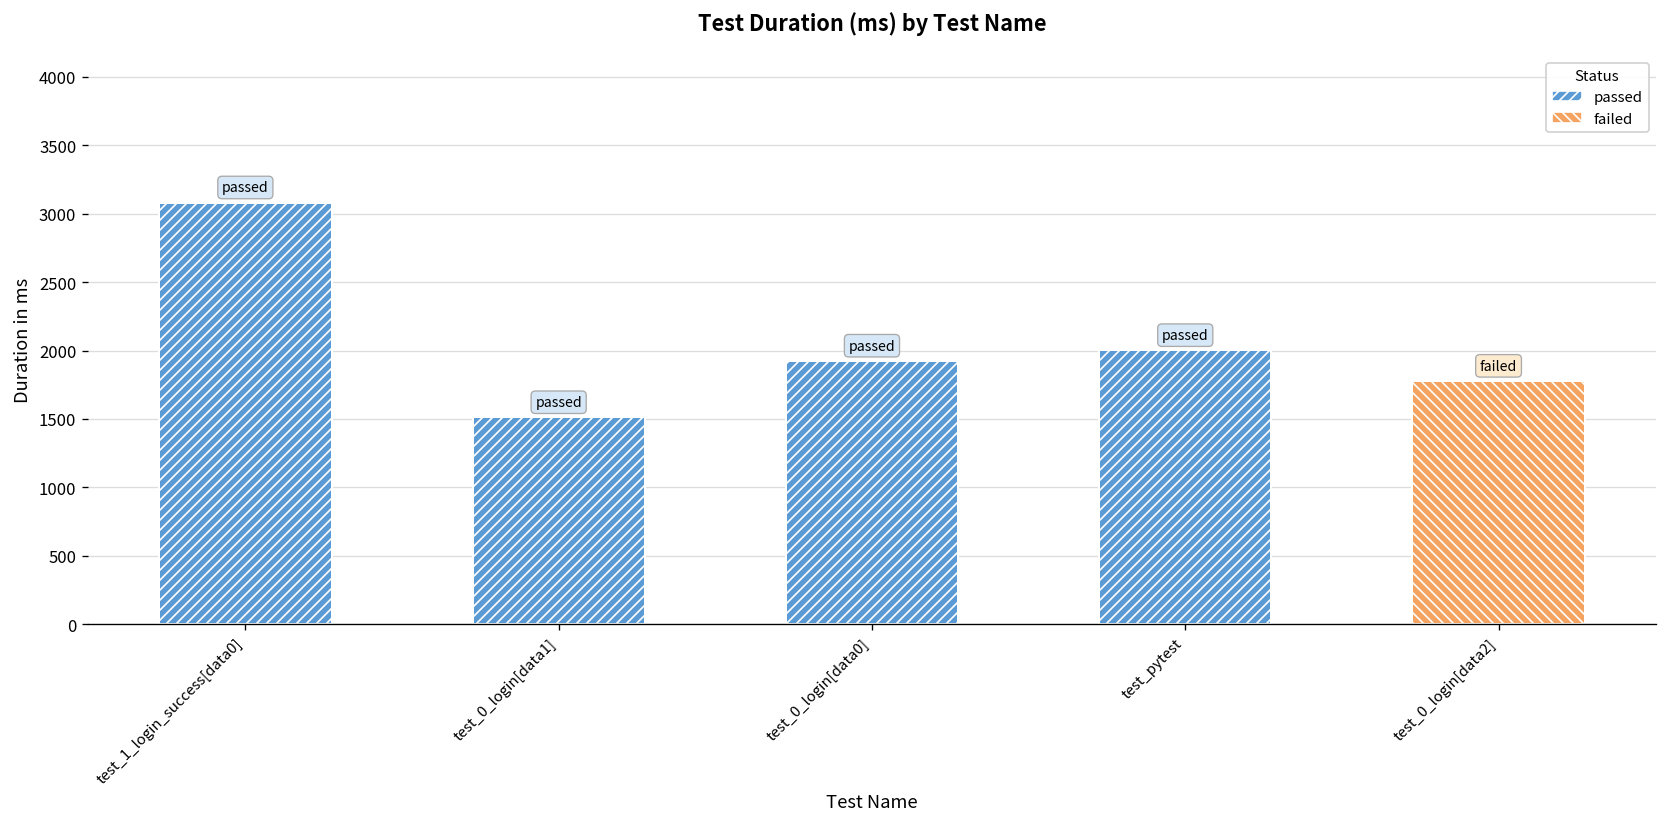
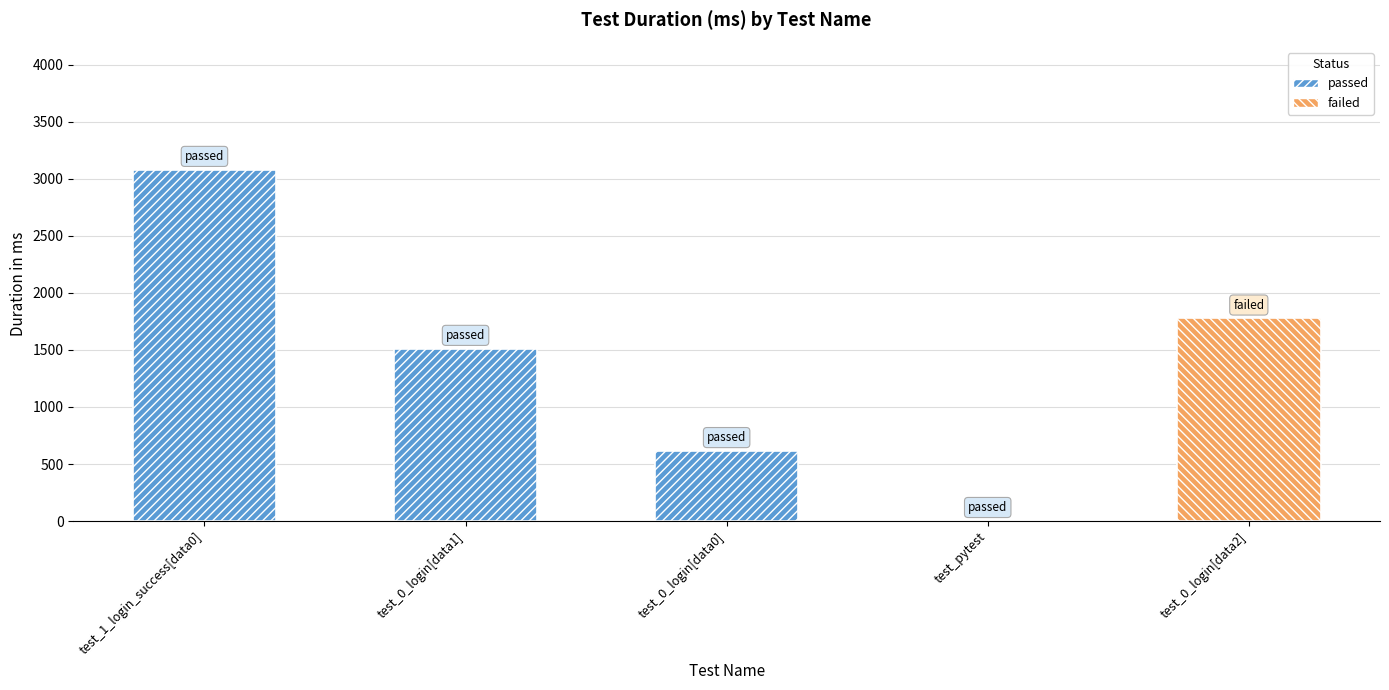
test_0_login[data0]: 1920 -> 620
test_pytest: 2000 -> 0
